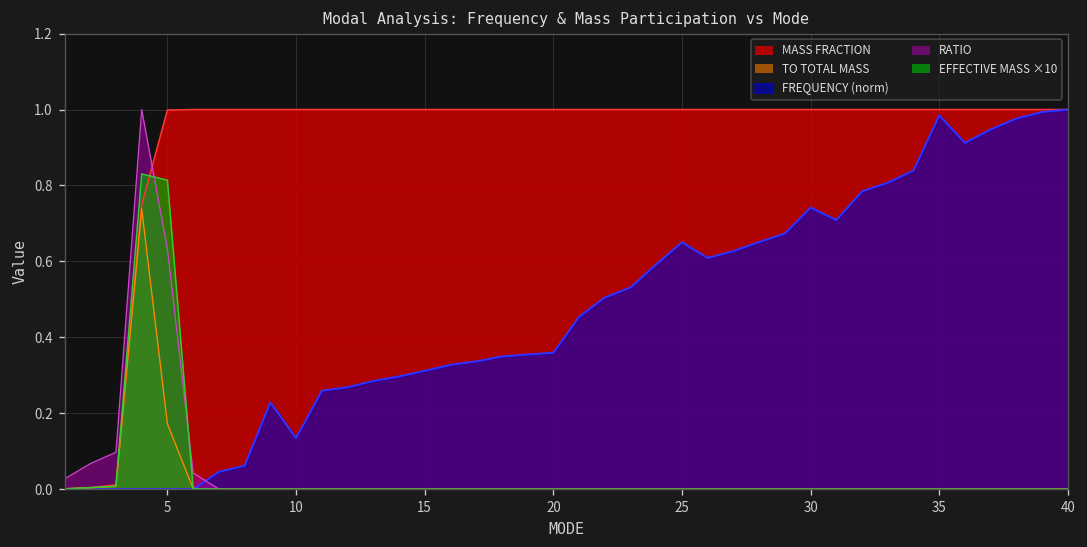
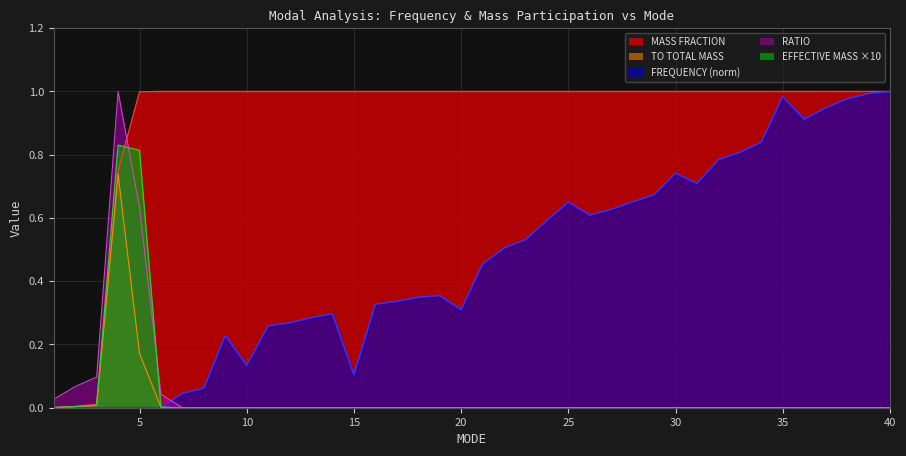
FREQUENCY (norm), 15: 0.31 -> 0.10
FREQUENCY (norm), 20: 0.36 -> 0.31
